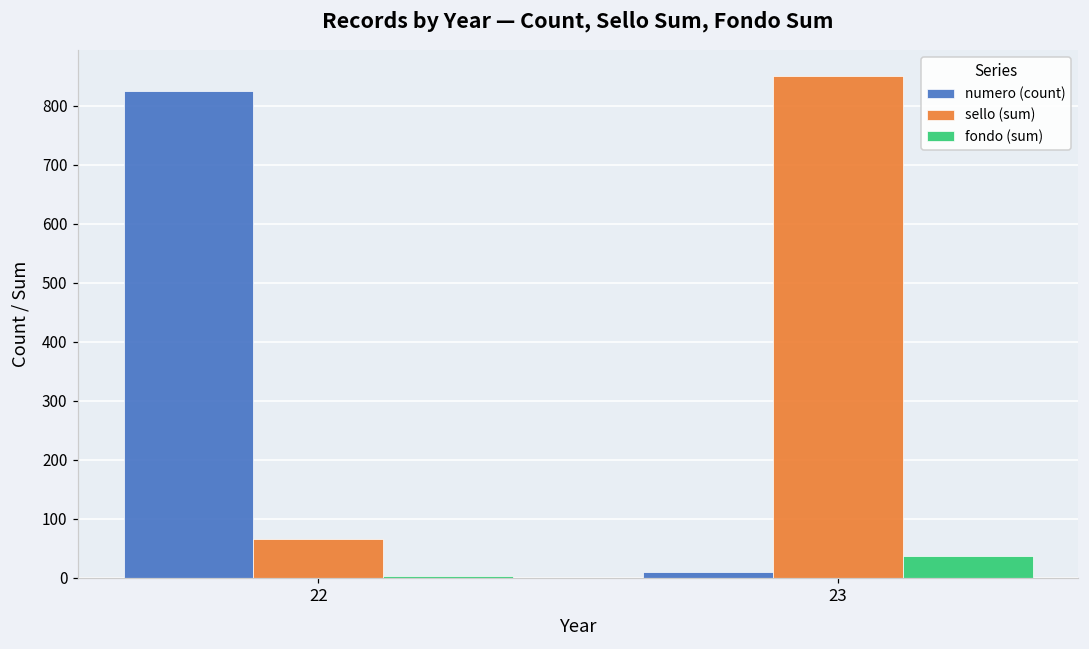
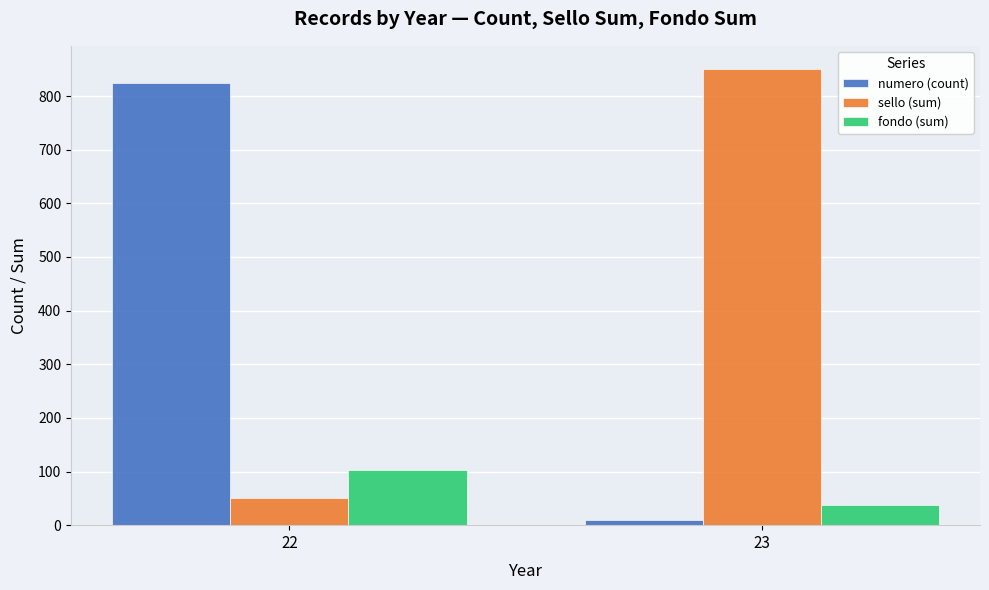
sello (sum), 22: 70 -> 50
fondo (sum), 22: 0 -> 100
